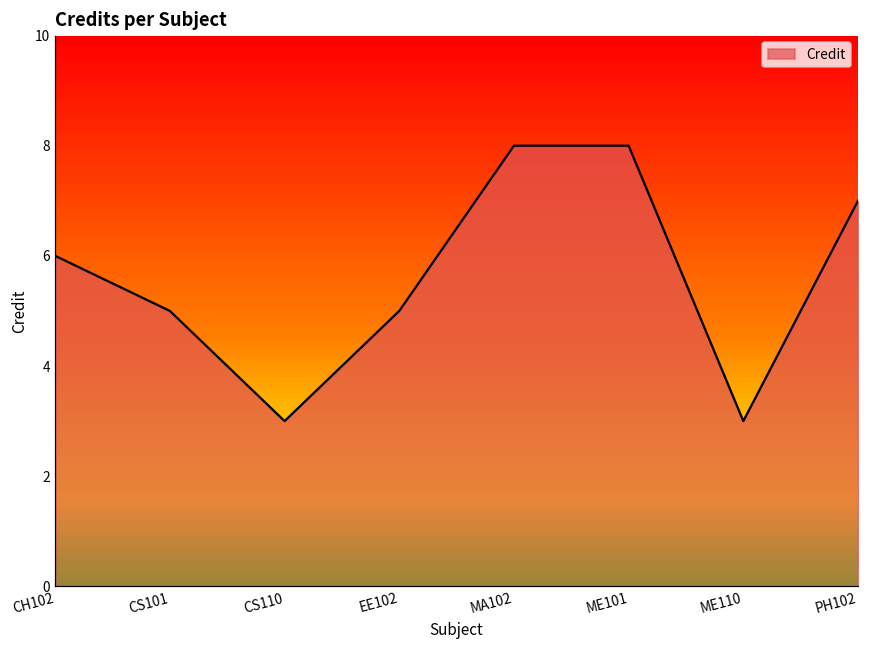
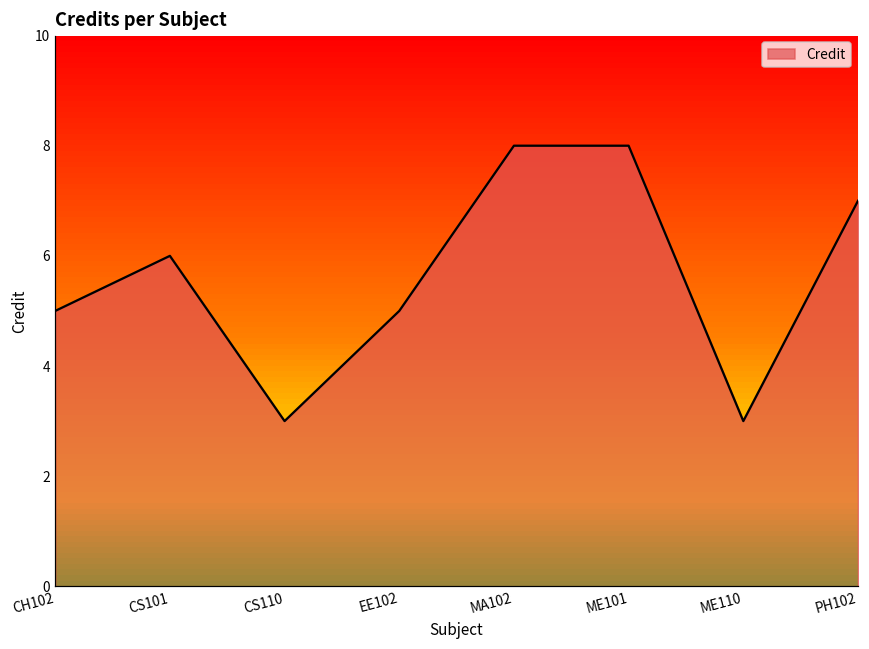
CH102: 6 -> 5
CS101: 5 -> 6
